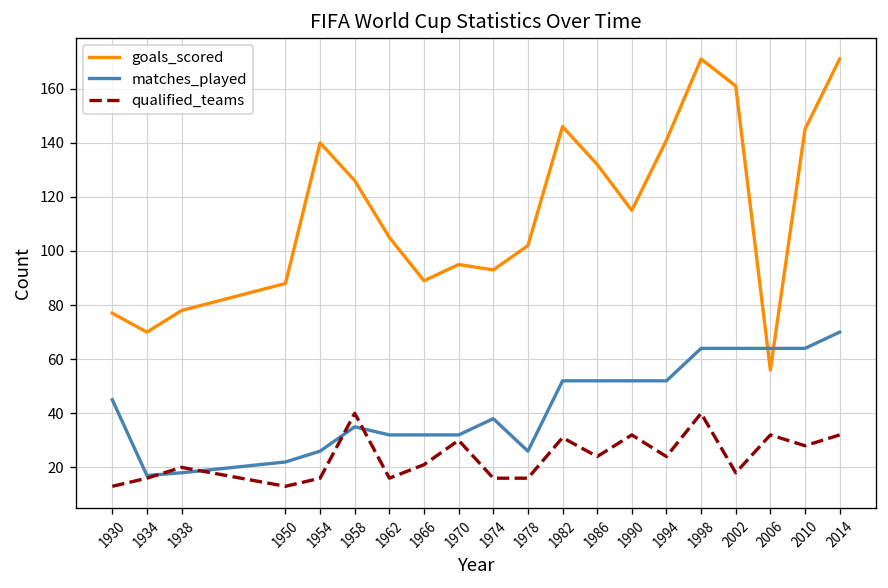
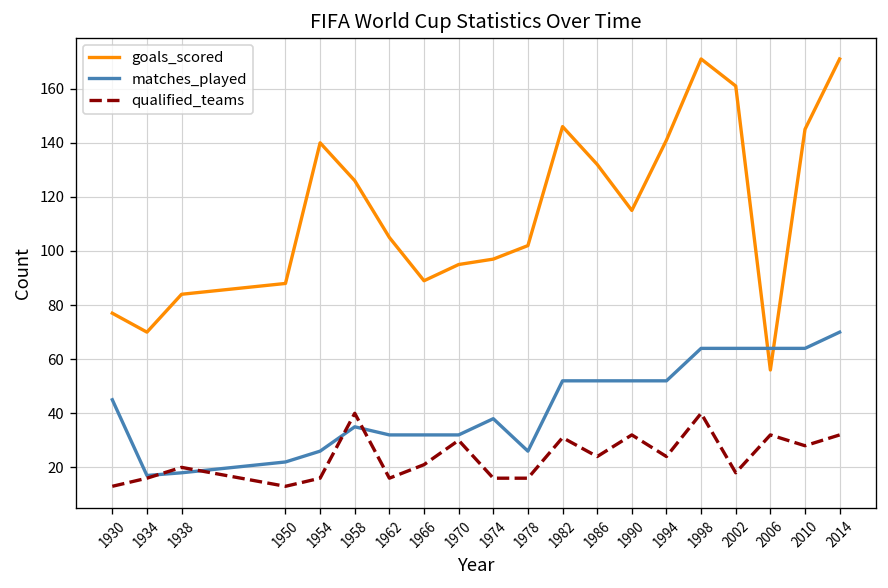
goals_scored, 1938: 78 -> 84
goals_scored, 1974: 93 -> 97
